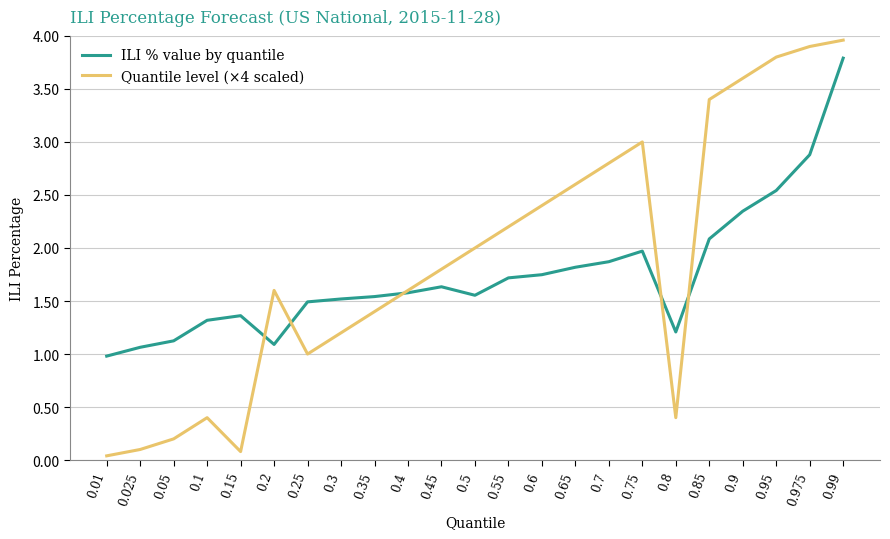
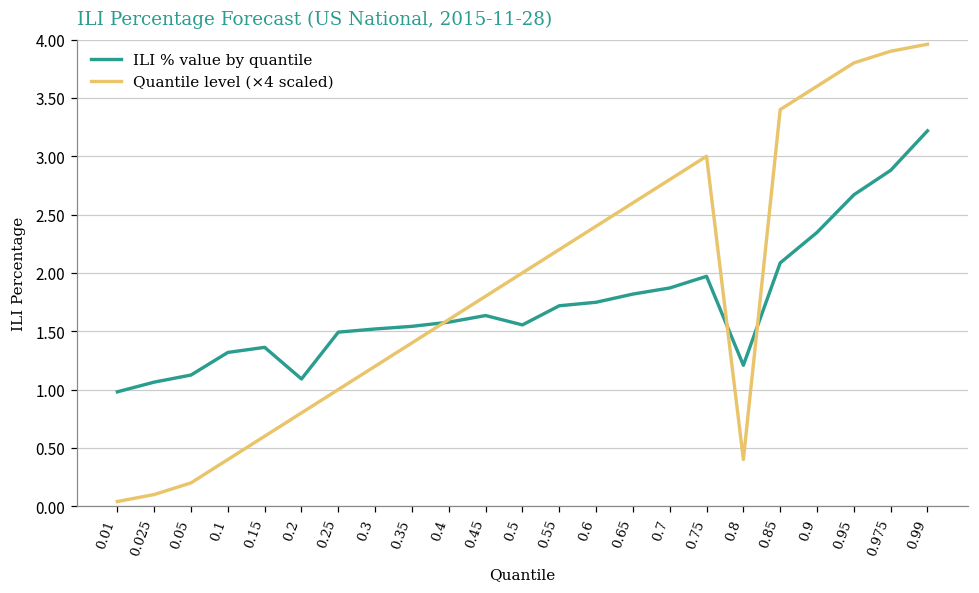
Quantile level (×4 scaled), 0.15: 0.08 -> 0.60
Quantile level (×4 scaled), 0.2: 1.60 -> 0.80
ILI % value by quantile, 0.95: 2.54 -> 2.67
ILI % value by quantile, 0.99: 3.79 -> 3.22
